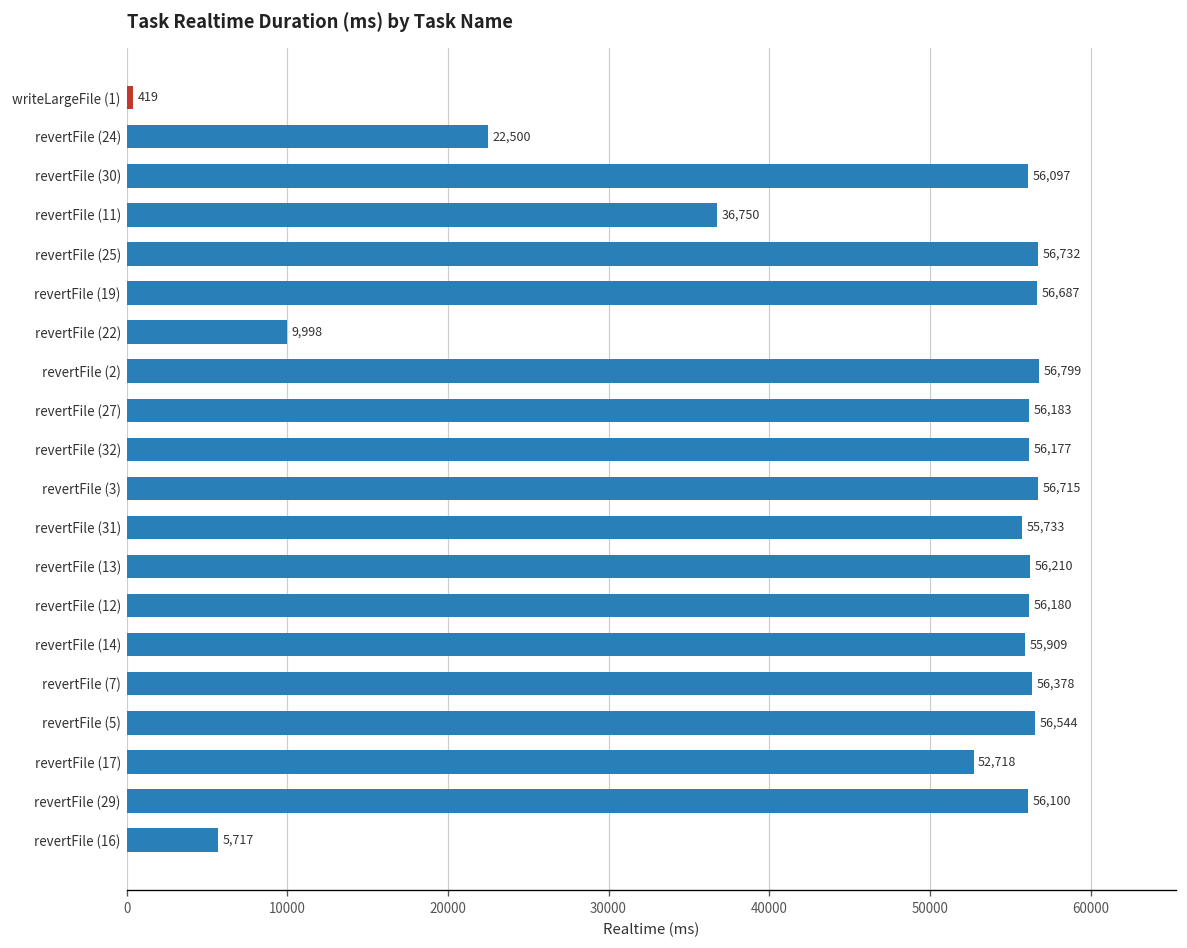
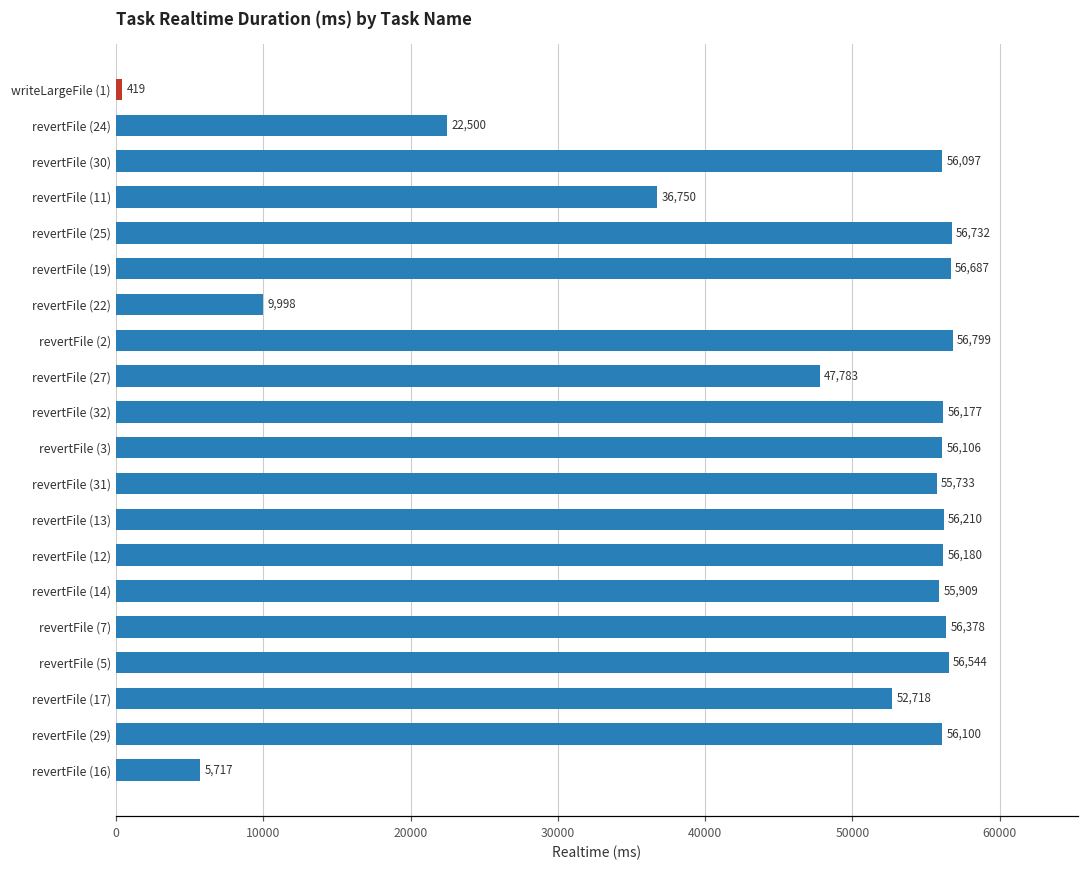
revertFile (27): 56,183 -> 47,783
revertFile (3): 56,715 -> 56,106
